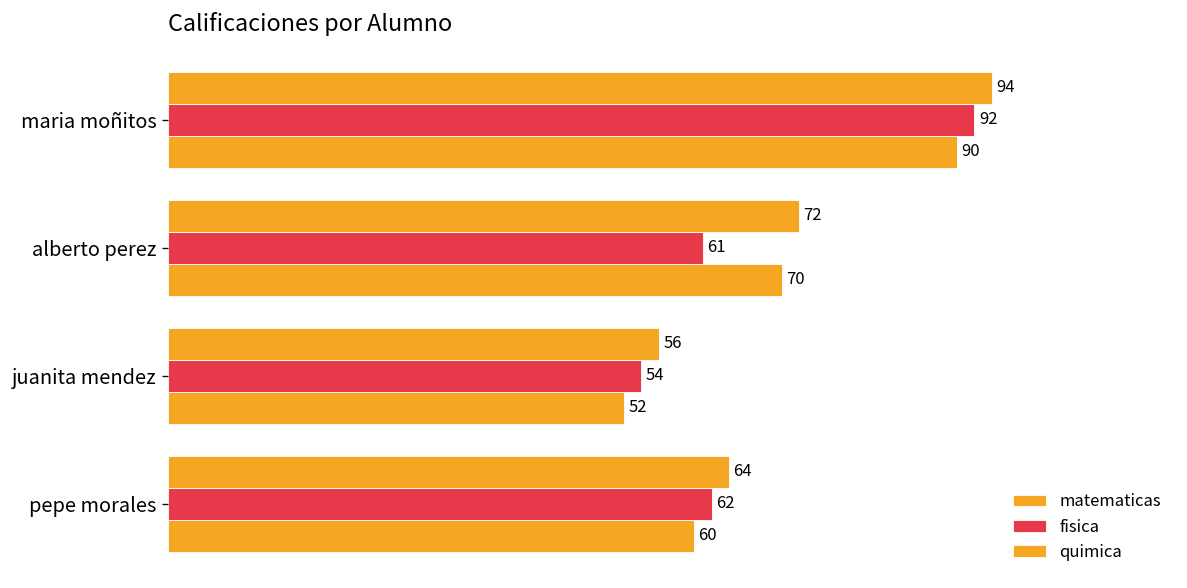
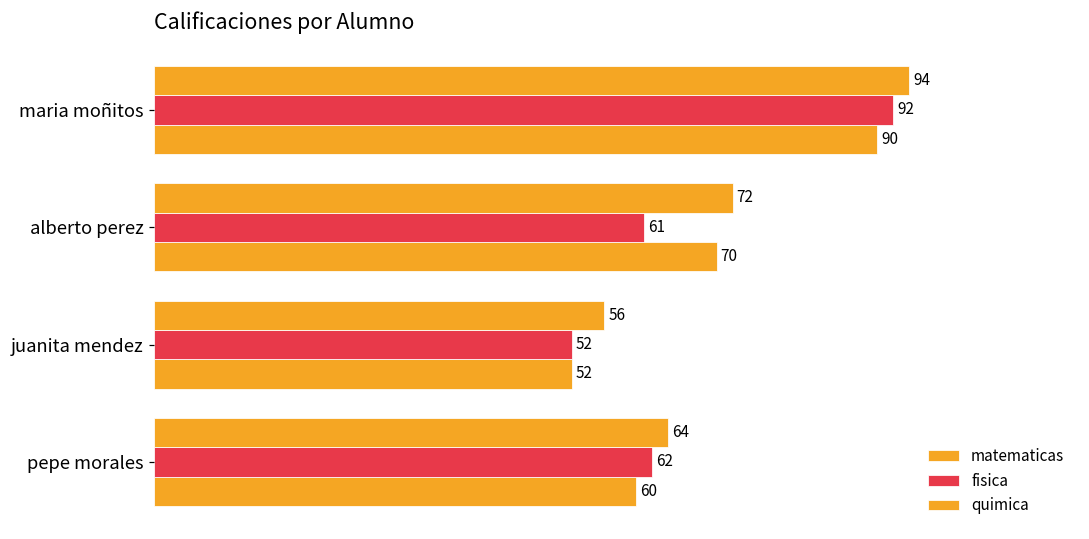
fisica, juanita mendez: 54 -> 52
